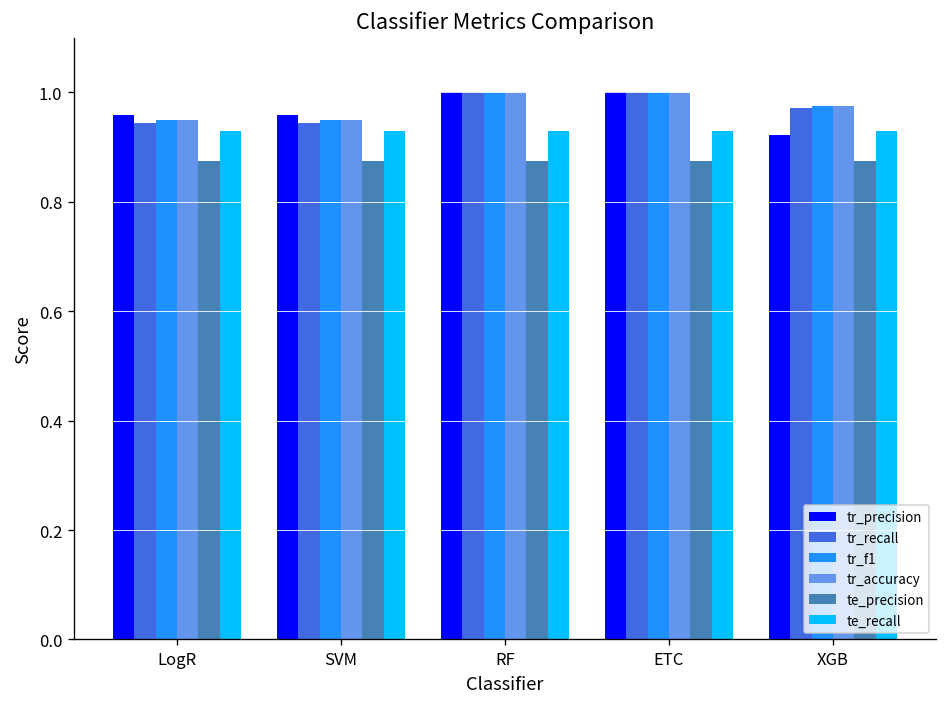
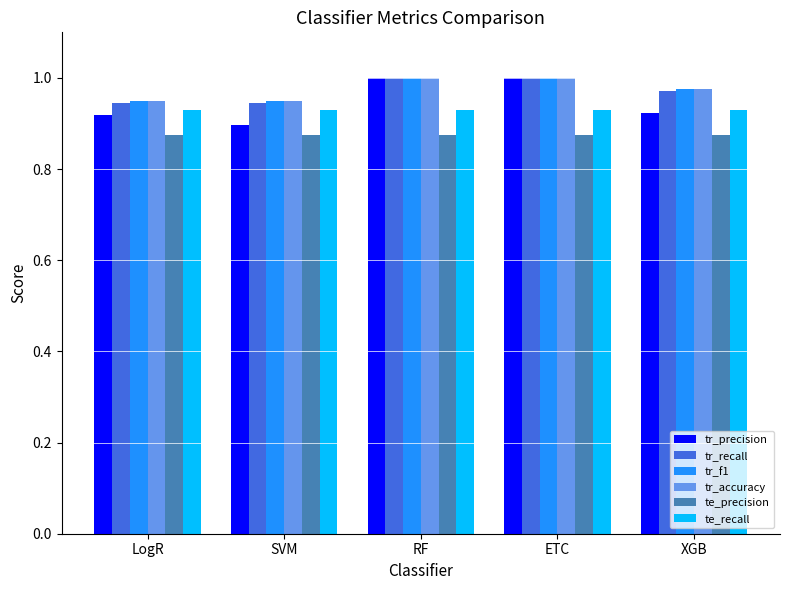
tr_precision, LogR: 0.96 -> 0.92
tr_precision, SVM: 0.96 -> 0.90
